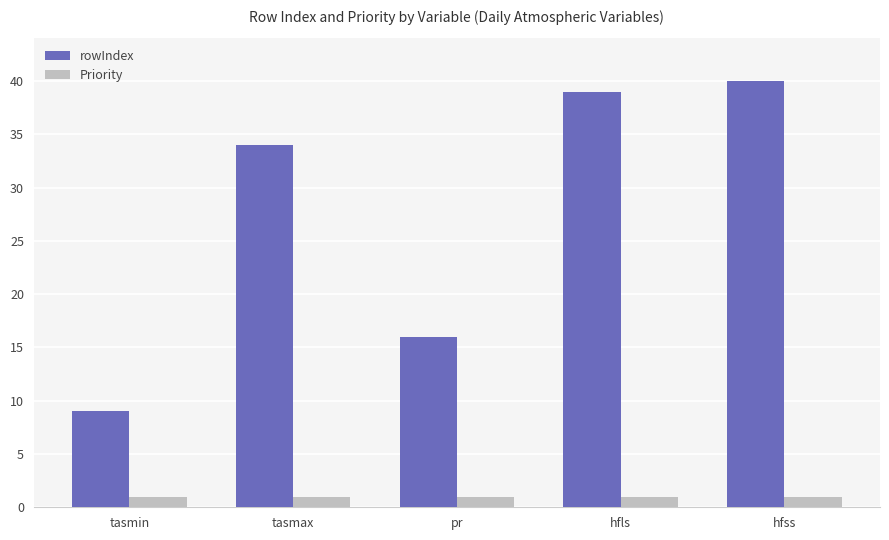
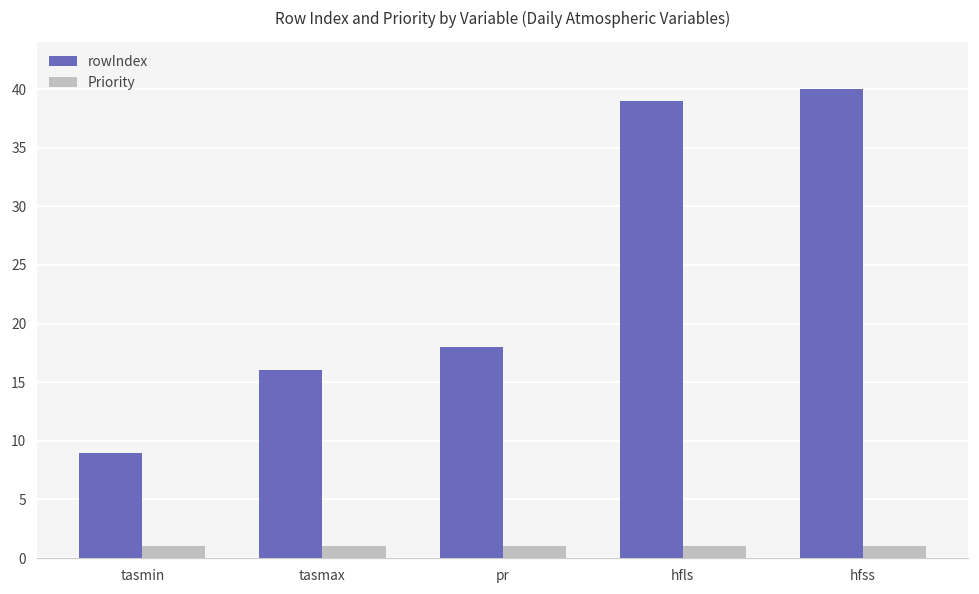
rowIndex, tasmax: 34 -> 16
rowIndex, pr: 16 -> 18
